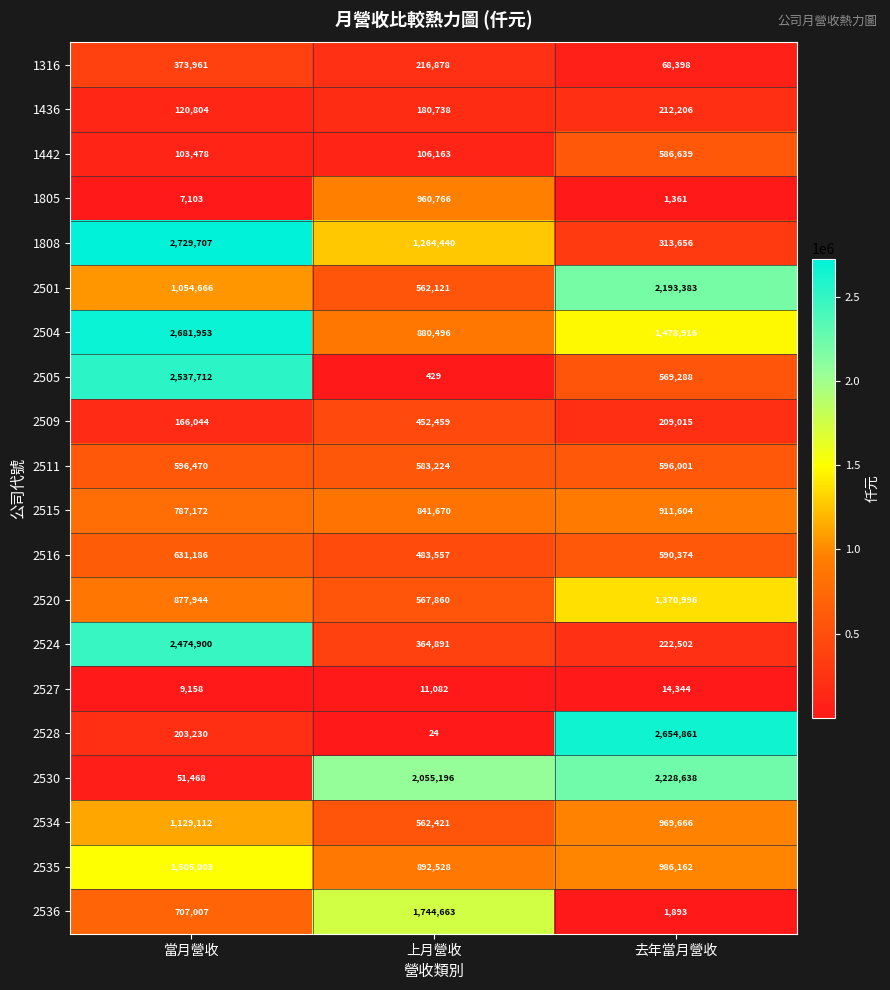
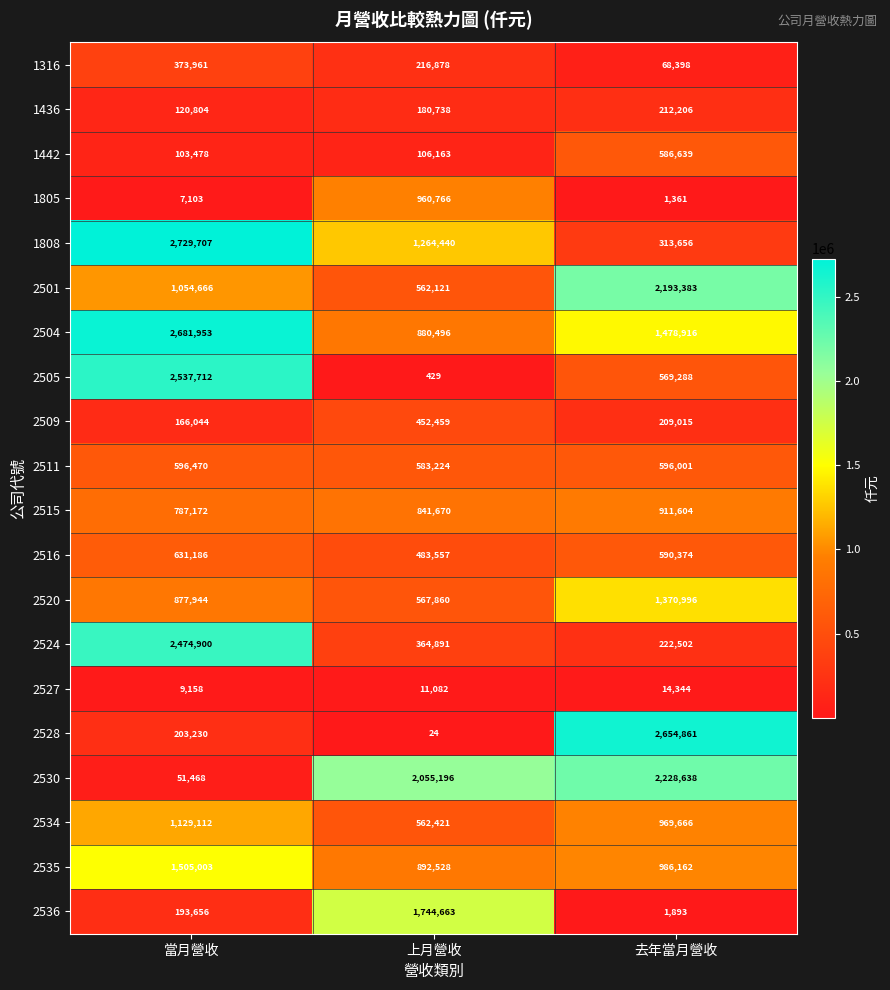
2536, 當月營收: 707,007 -> 193,656
